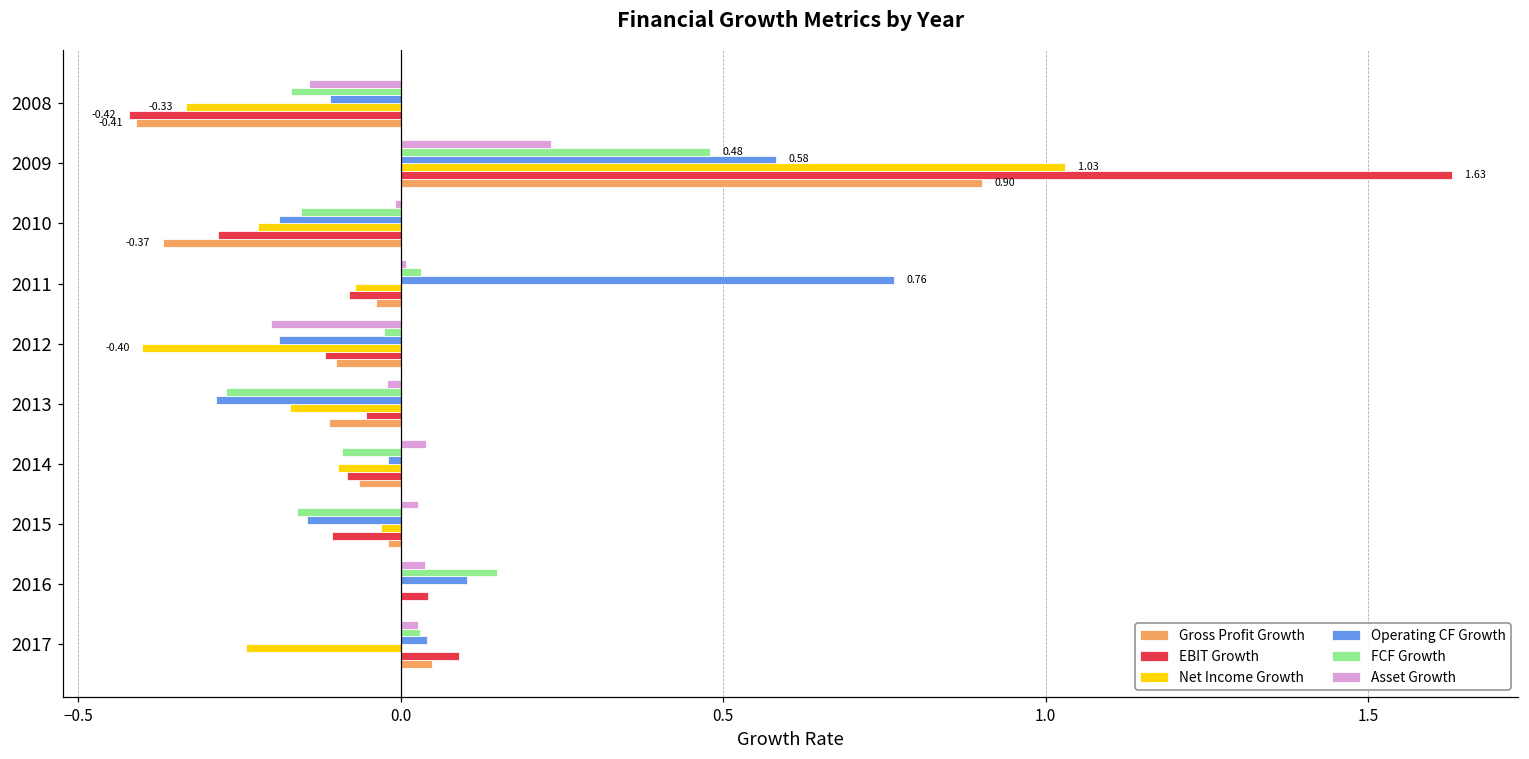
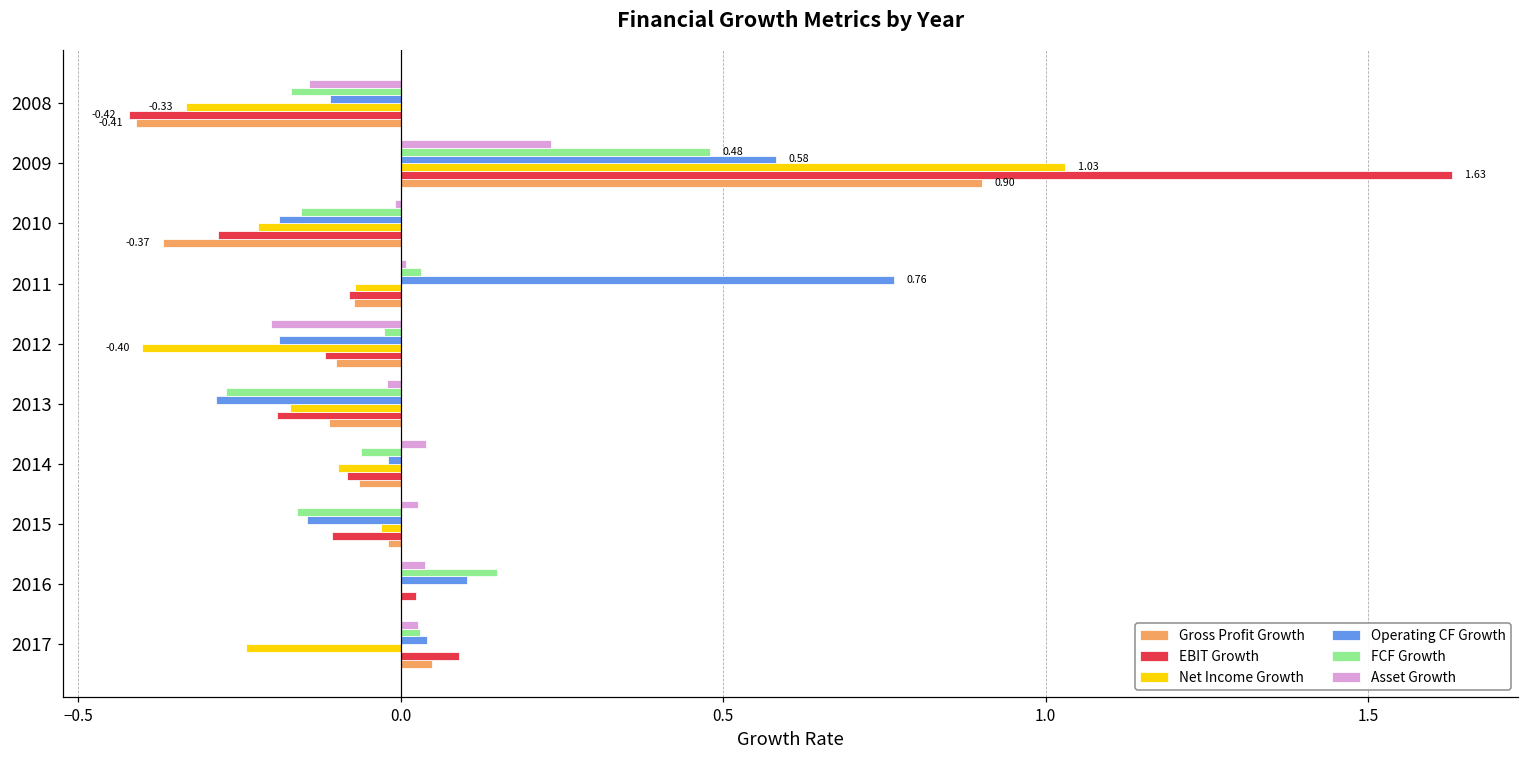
Gross Profit Growth, 2011: -0.04 -> -0.07
EBIT Growth, 2013: -0.05 -> -0.19
FCF Growth, 2014: -0.09 -> -0.06
EBIT Growth, 2016: 0.04 -> 0.02
